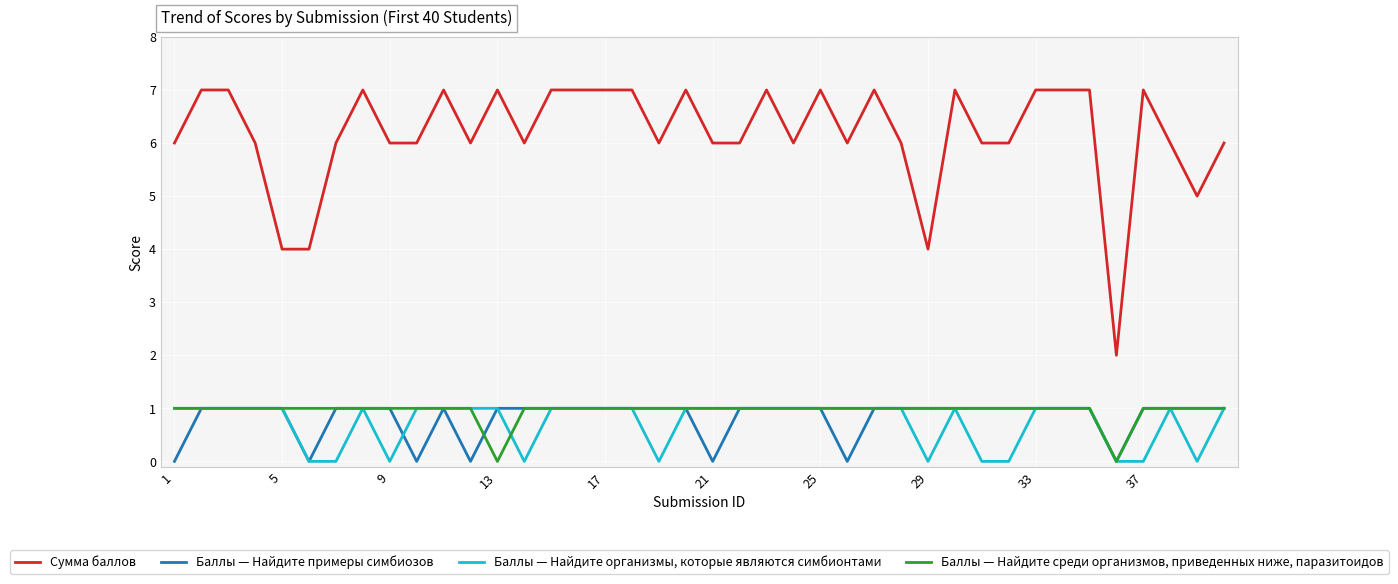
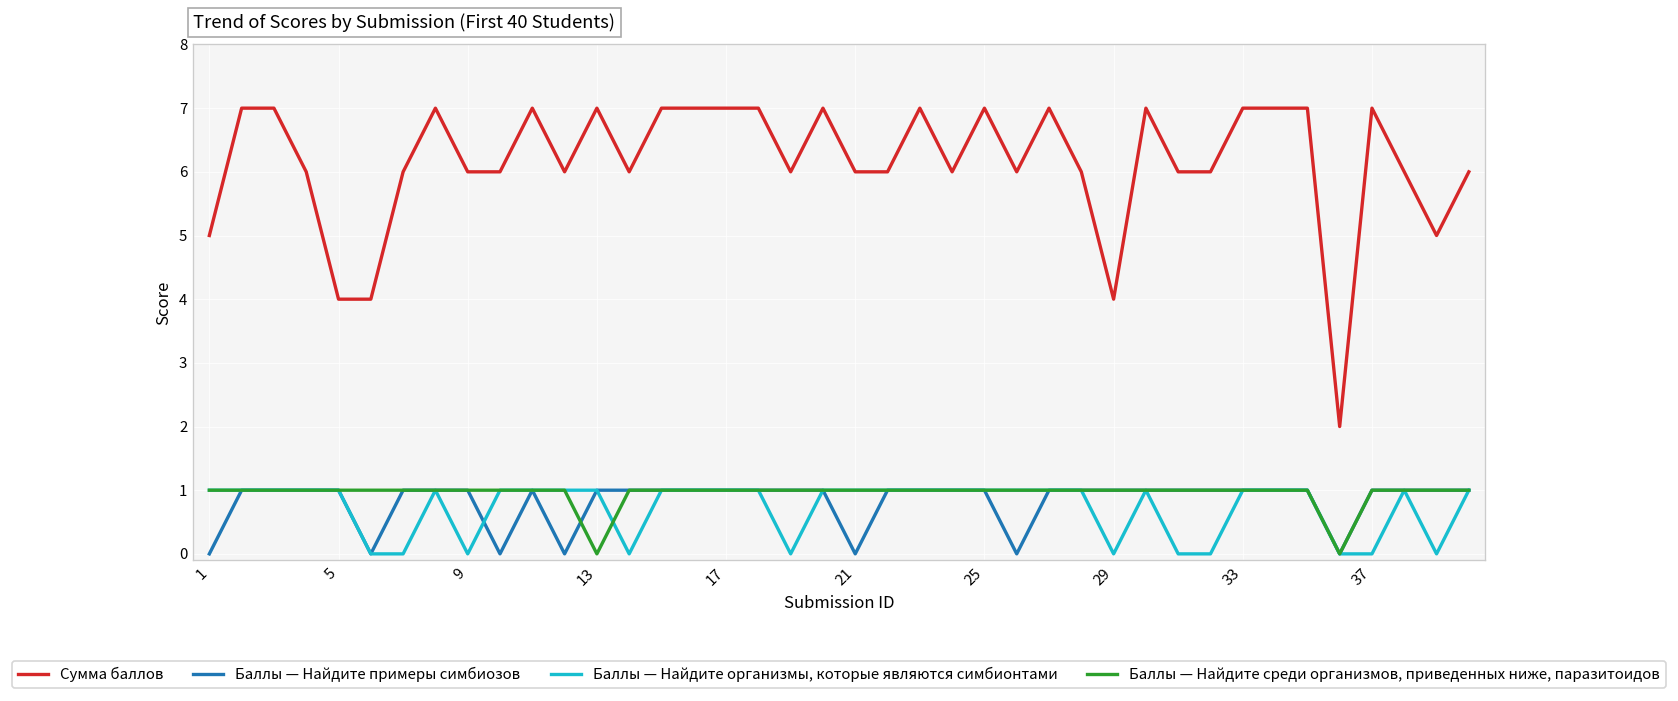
Сумма баллов, 1: 6 -> 5
